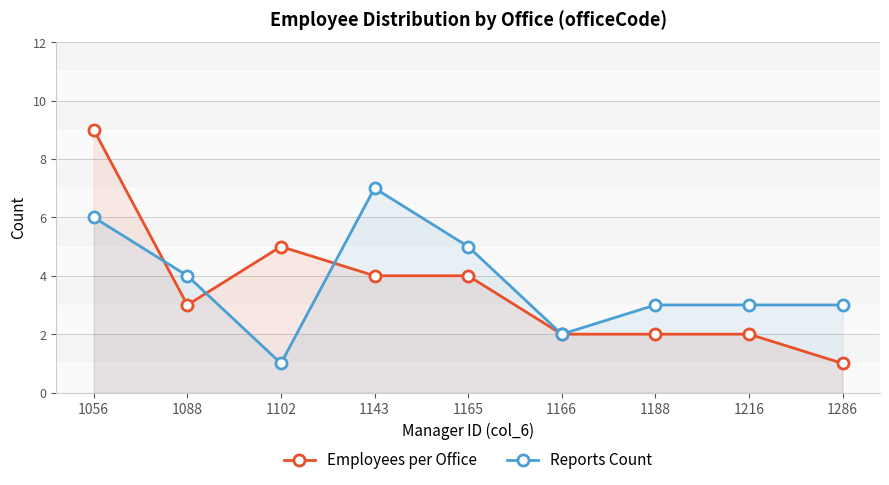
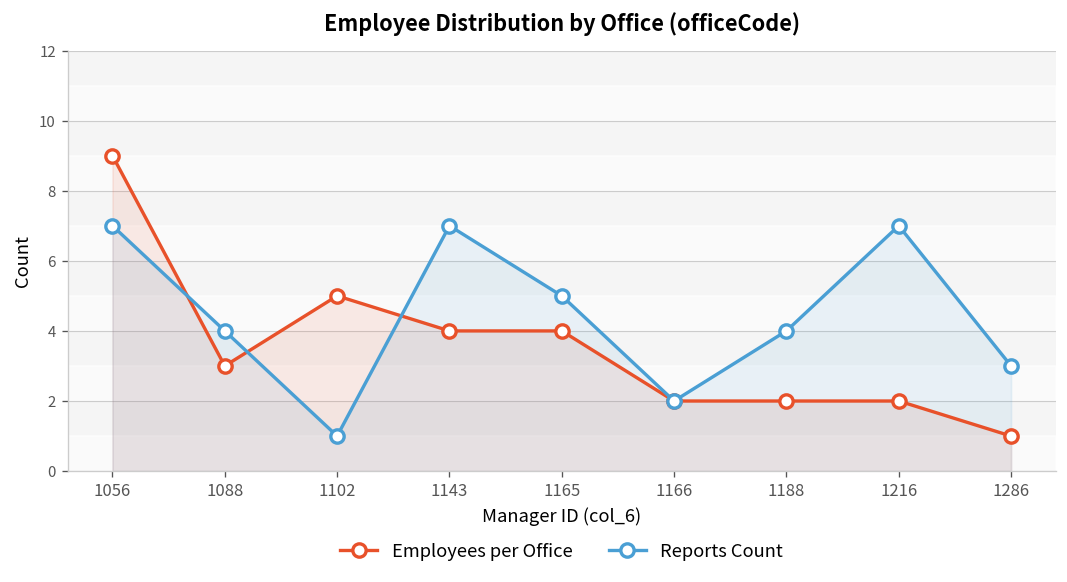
Reports Count, 1056: 6 -> 7
Reports Count, 1188: 3 -> 4
Reports Count, 1216: 3 -> 7
